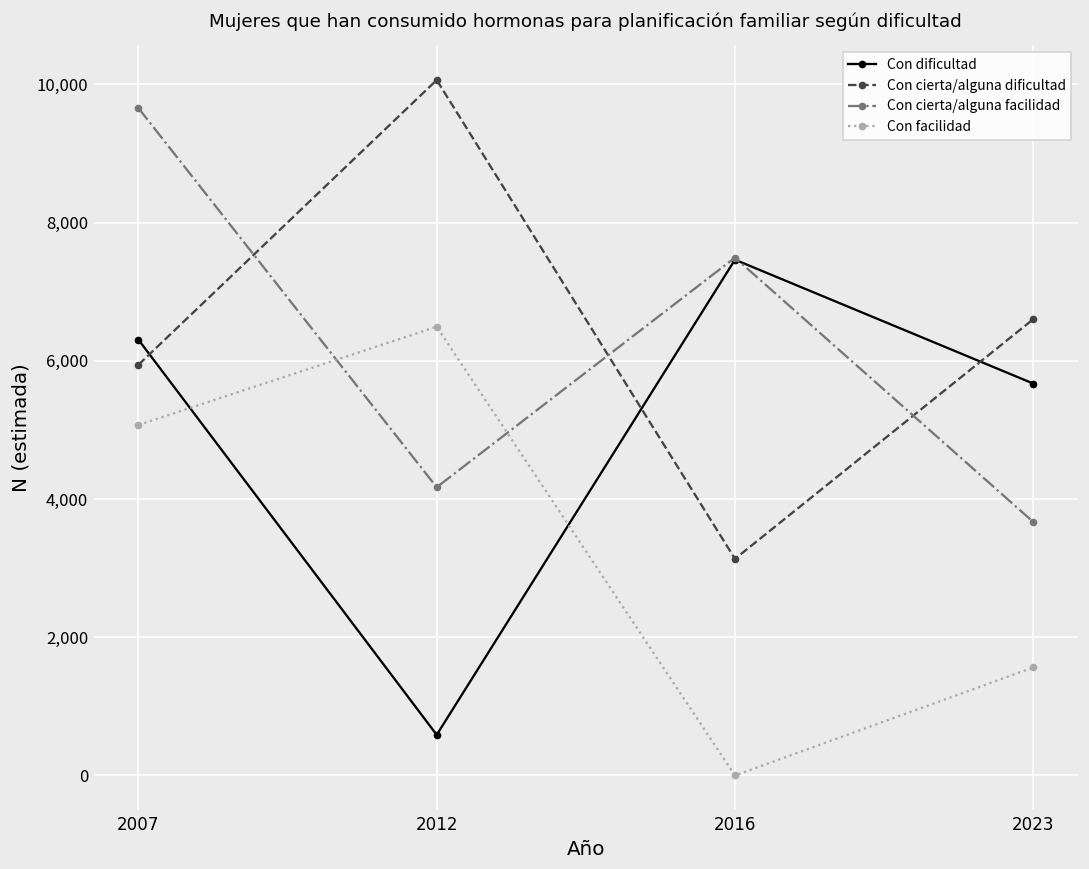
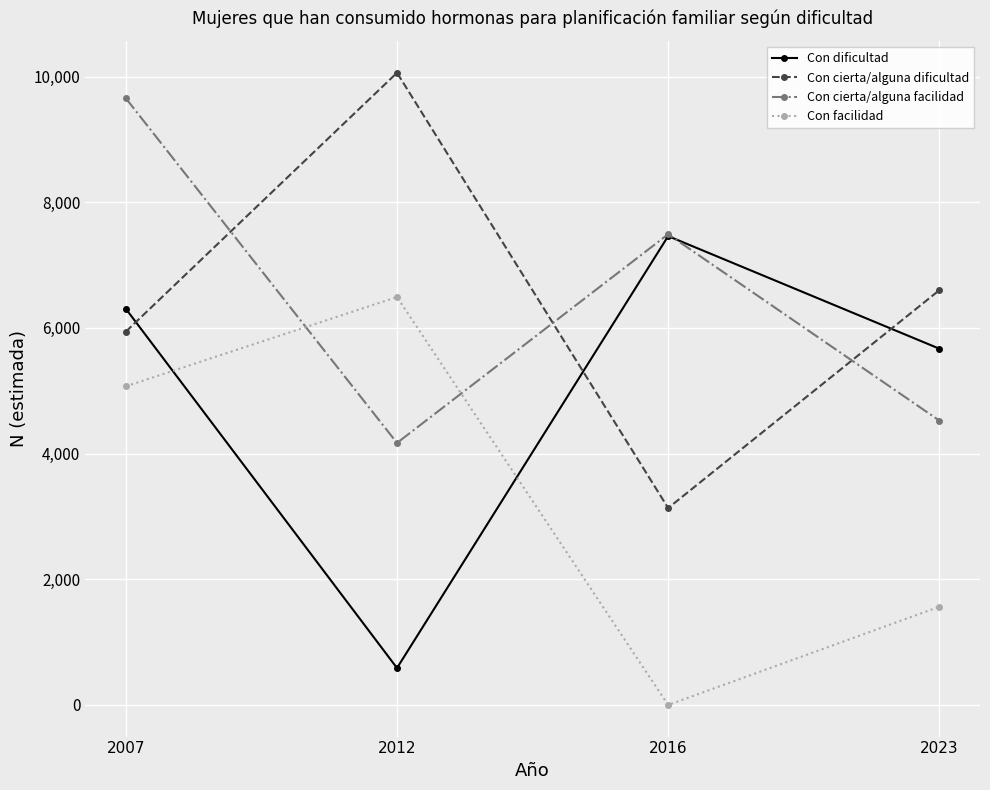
Con cierta/alguna facilidad, 2023: 3,700 -> 4,500
